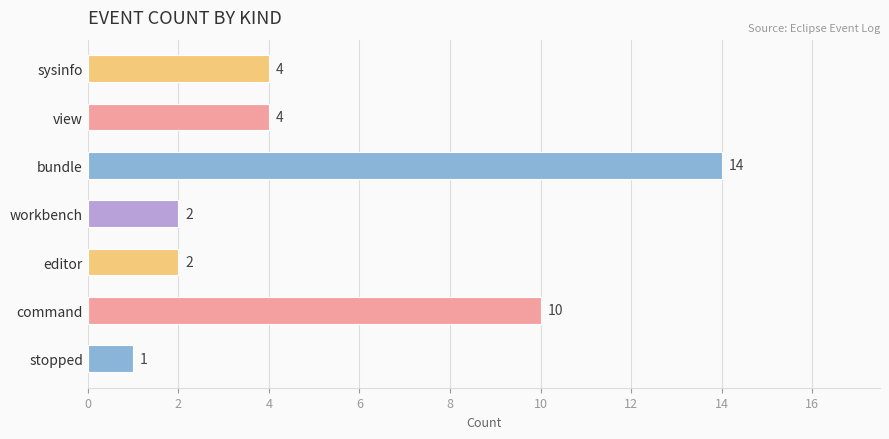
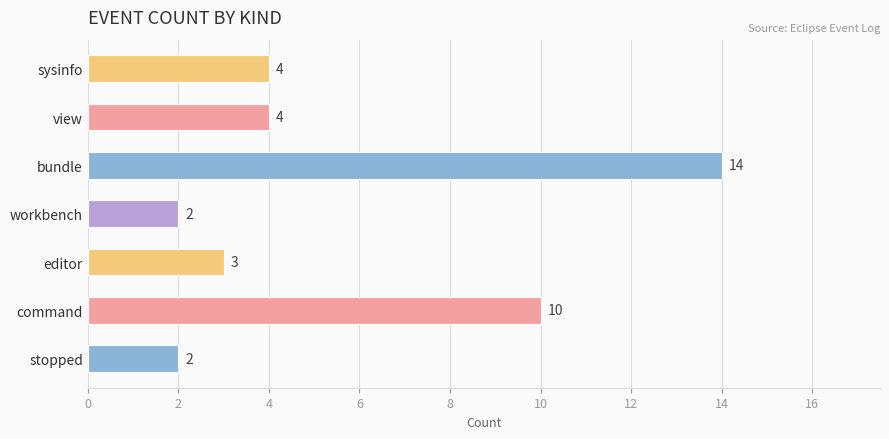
editor: 2 -> 3
stopped: 1 -> 2
